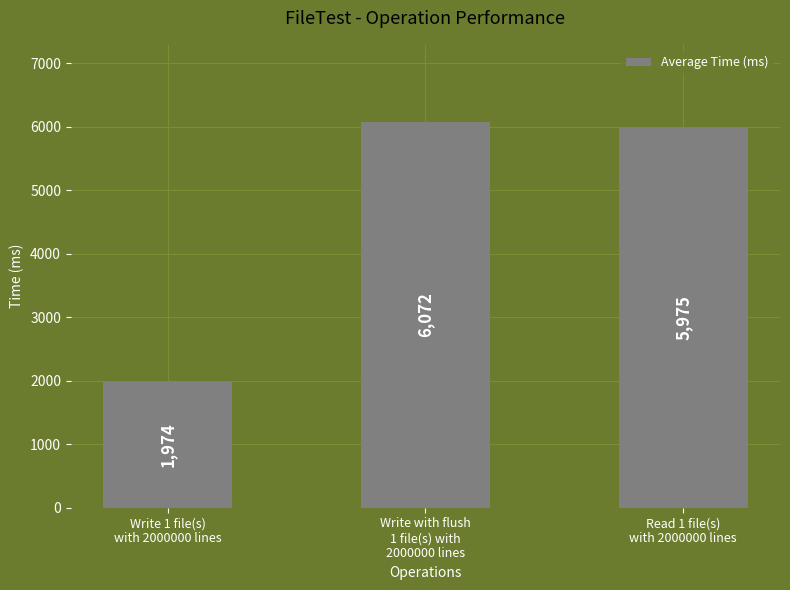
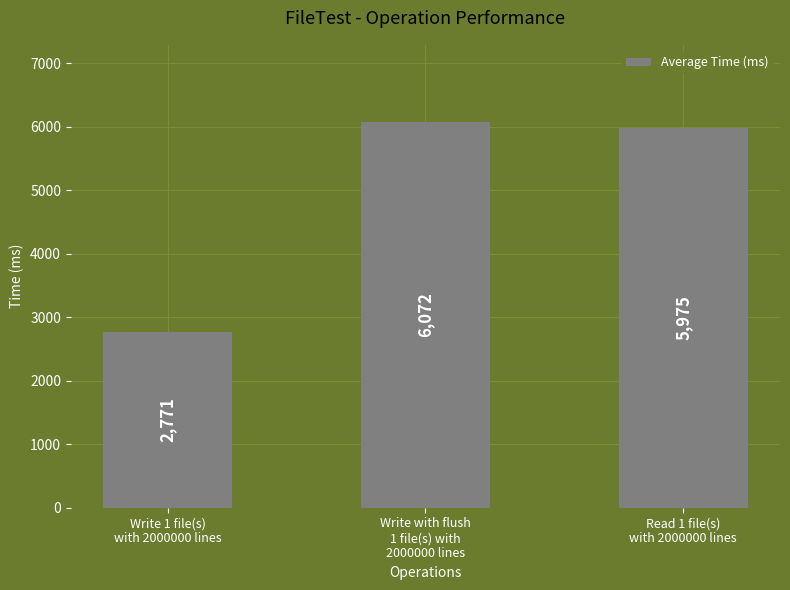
Write 1 file(s) with 2000000 lines: 1,974 -> 2,771
